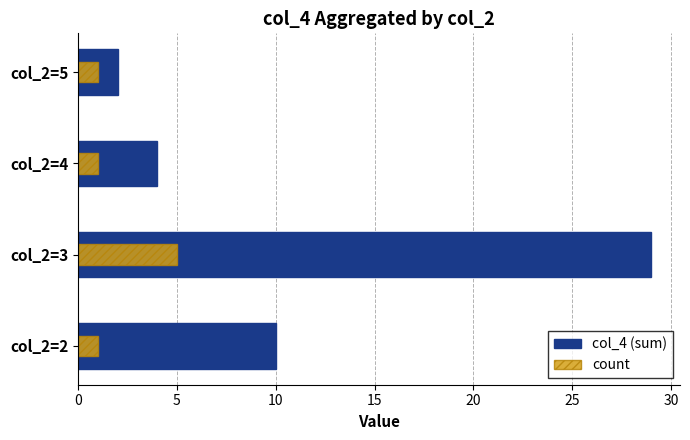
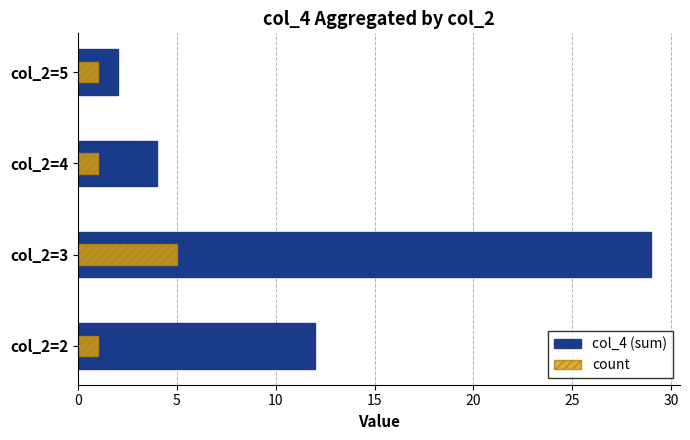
col_4 (sum), col_2=2: 10 -> 12
